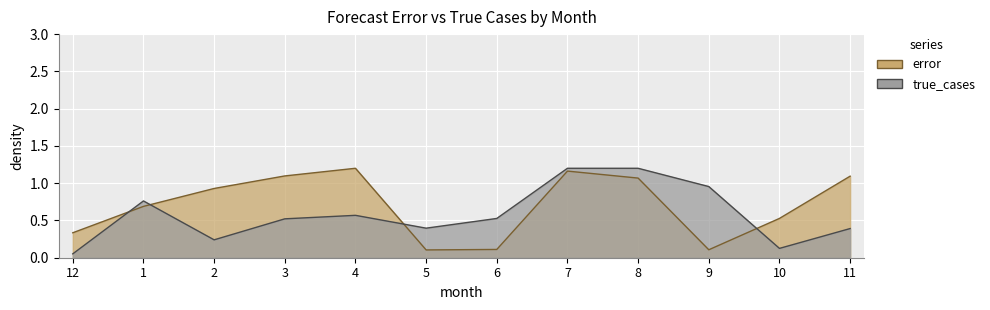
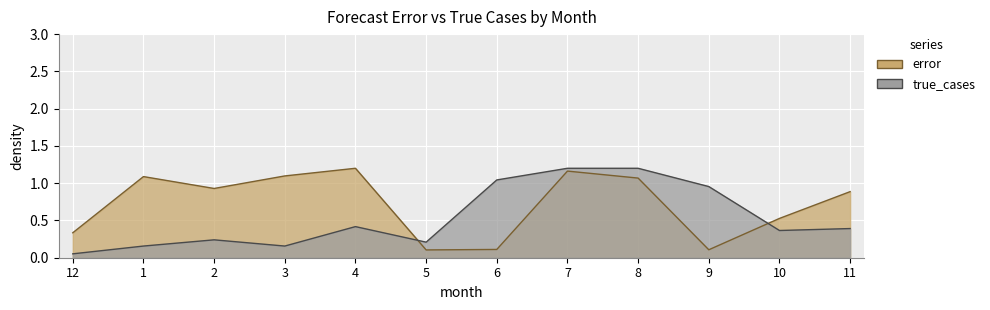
error, 1: 0.7 -> 1.1
true_cases, 1: 0.8 -> 0.2
true_cases, 3: 0.5 -> 0.2
true_cases, 4: 0.6 -> 0.4
true_cases, 5: 0.4 -> 0.2
true_cases, 6: 0.5 -> 1.0
true_cases, 10: 0.1 -> 0.4
error, 11: 1.1 -> 0.9
